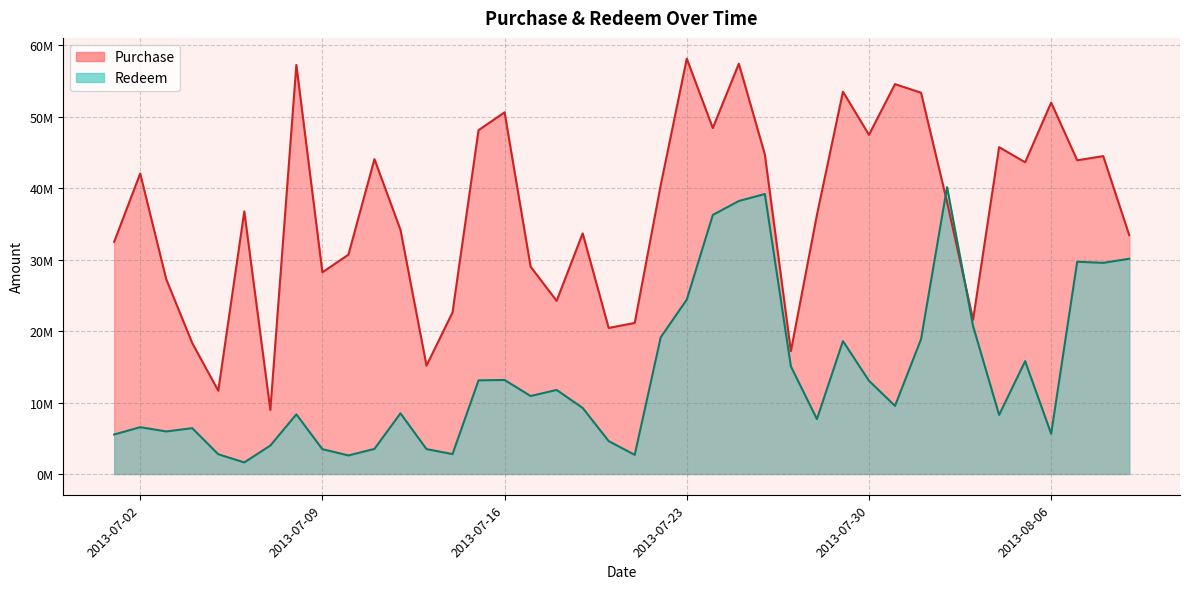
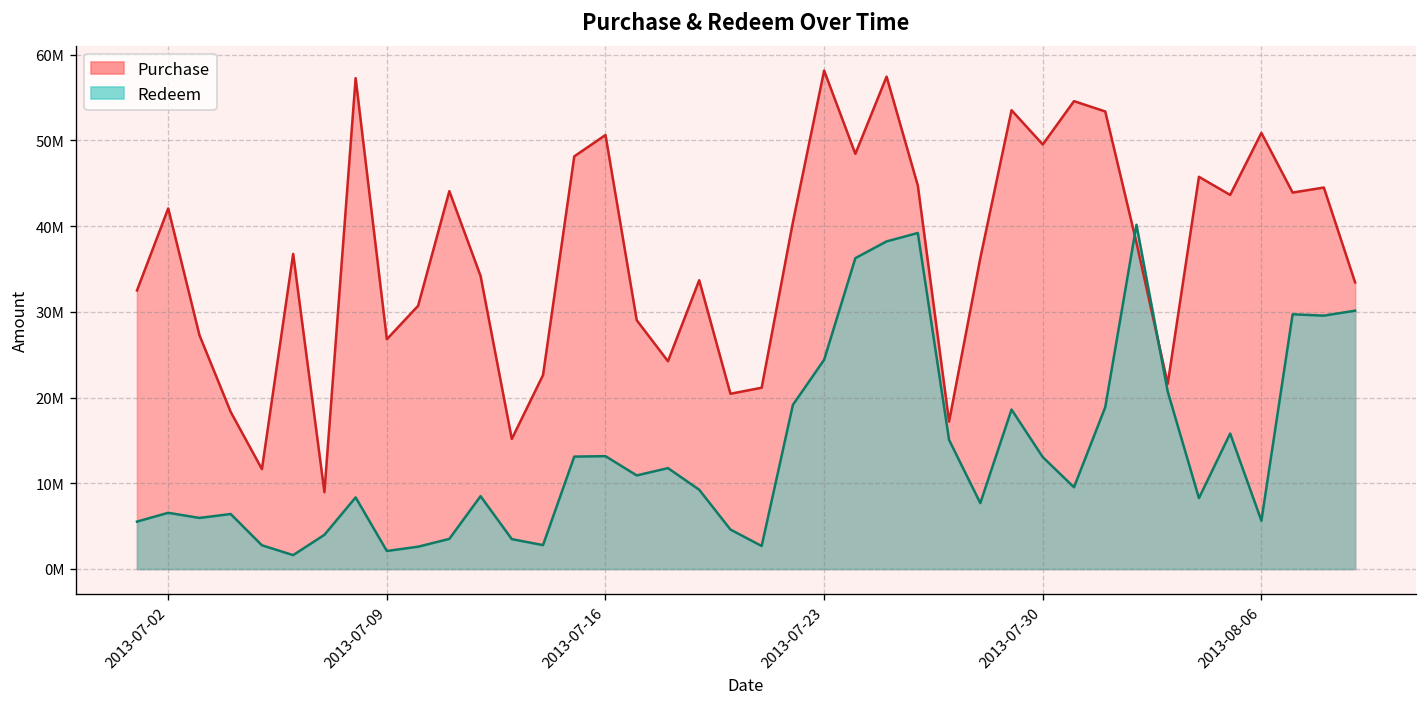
Purchase, 2013-07-09: 28000000 -> 27000000
Redeem, 2013-07-09: 3000000 -> 2000000
Purchase, 2013-07-30: 47000000 -> 50000000
Purchase, 2013-08-06: 52000000 -> 51000000
